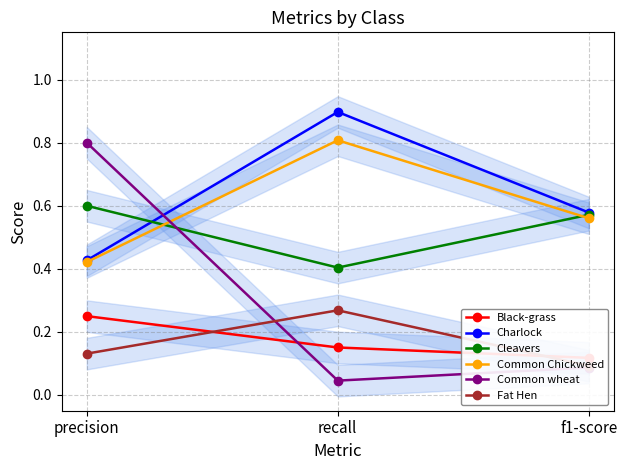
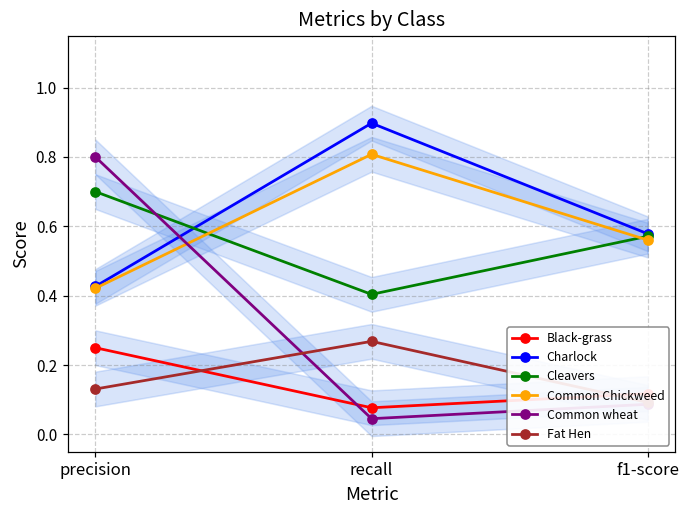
Cleavers, precision: 0.6 -> 0.7
Black-grass, recall: 0.15 -> 0.08
